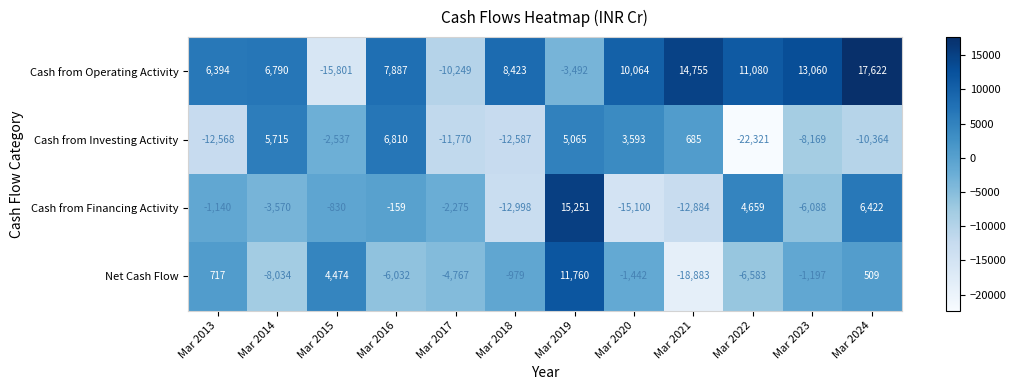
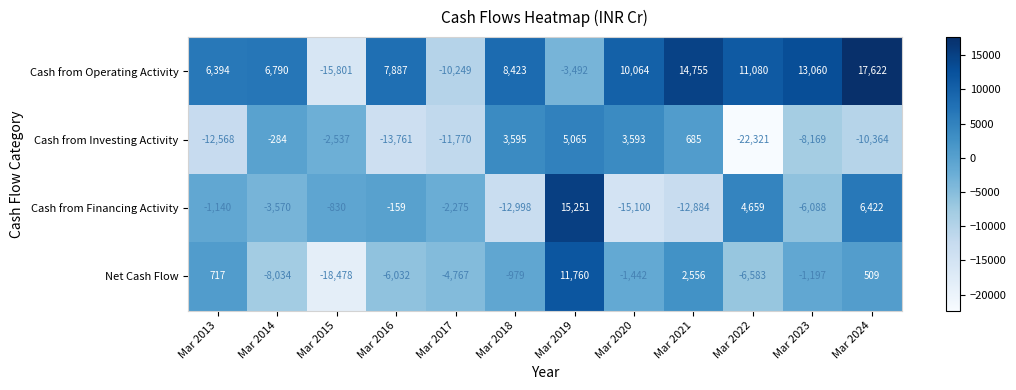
Cash from Investing Activity, Mar 2014: 5,715 -> -284
Cash from Investing Activity, Mar 2016: 6,810 -> -13,761
Cash from Investing Activity, Mar 2018: -12,587 -> 3,595
Net Cash Flow, Mar 2015: 4,474 -> -18,478
Net Cash Flow, Mar 2021: -18,883 -> 2,556
